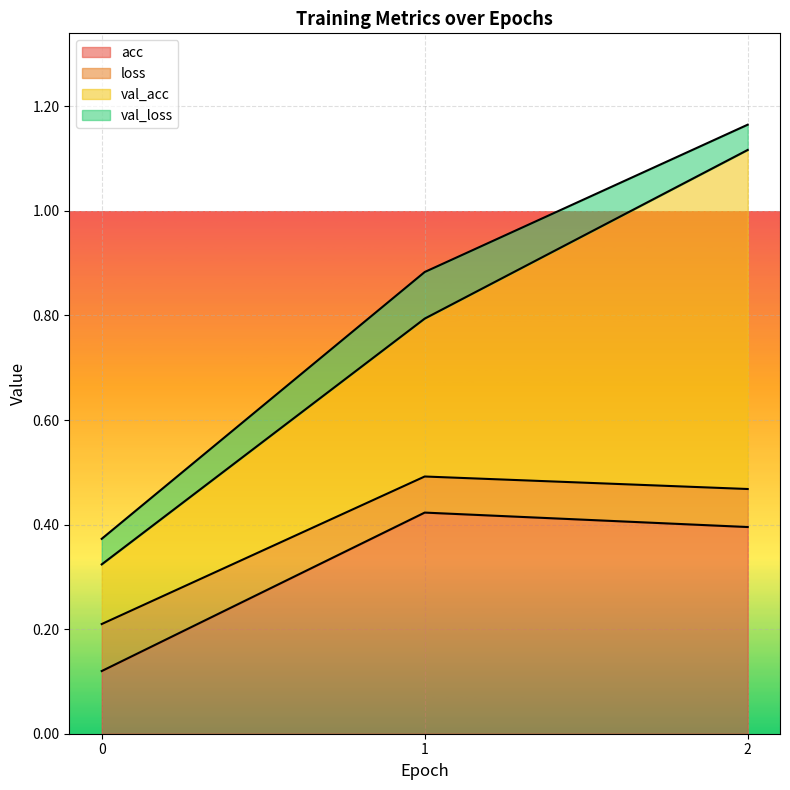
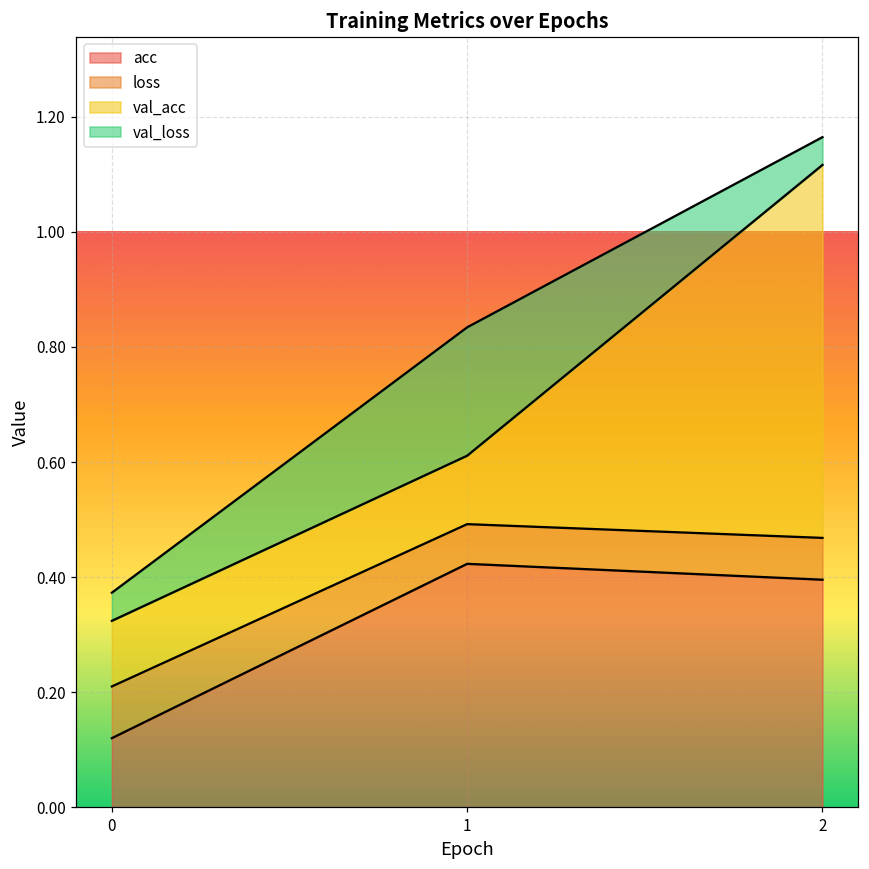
val_acc, 1: 0.30 -> 0.12
val_loss, 1: 0.09 -> 0.22
